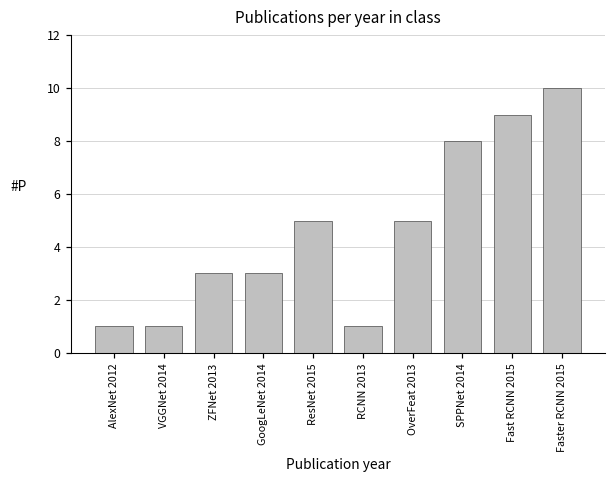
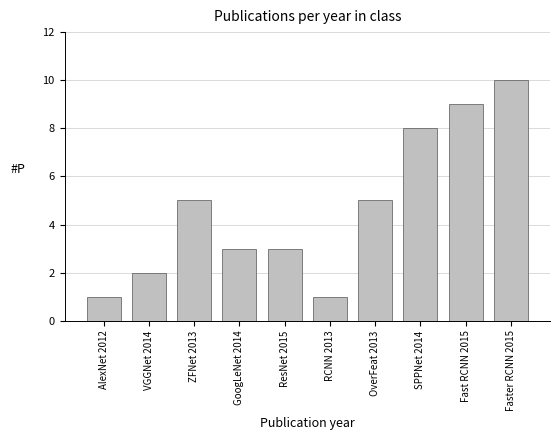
VGGNet 2014: 1 -> 2
ZFNet 2013: 3 -> 5
ResNet 2015: 5 -> 3
